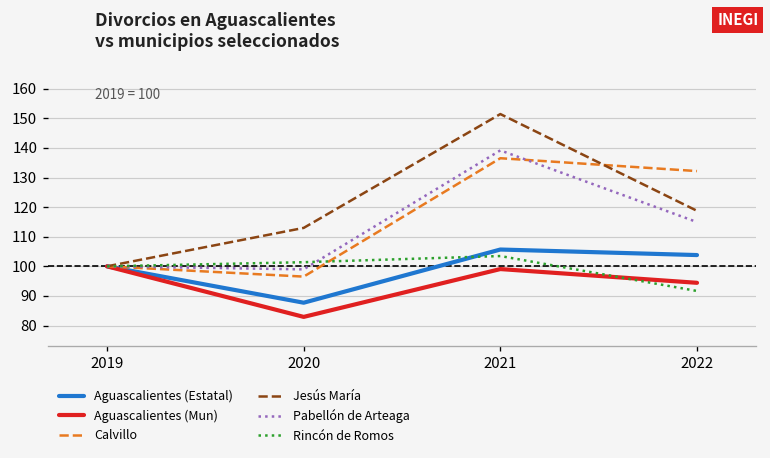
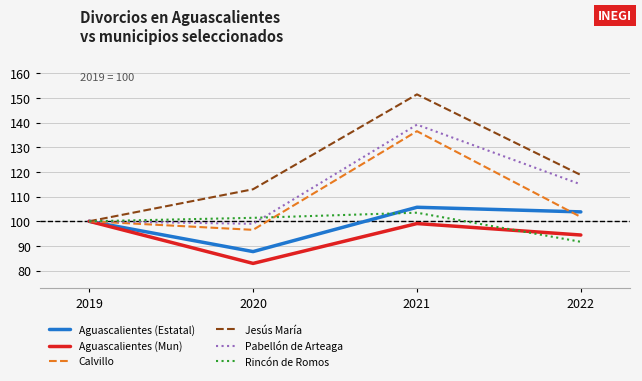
Calvillo, 2022: 132 -> 102
